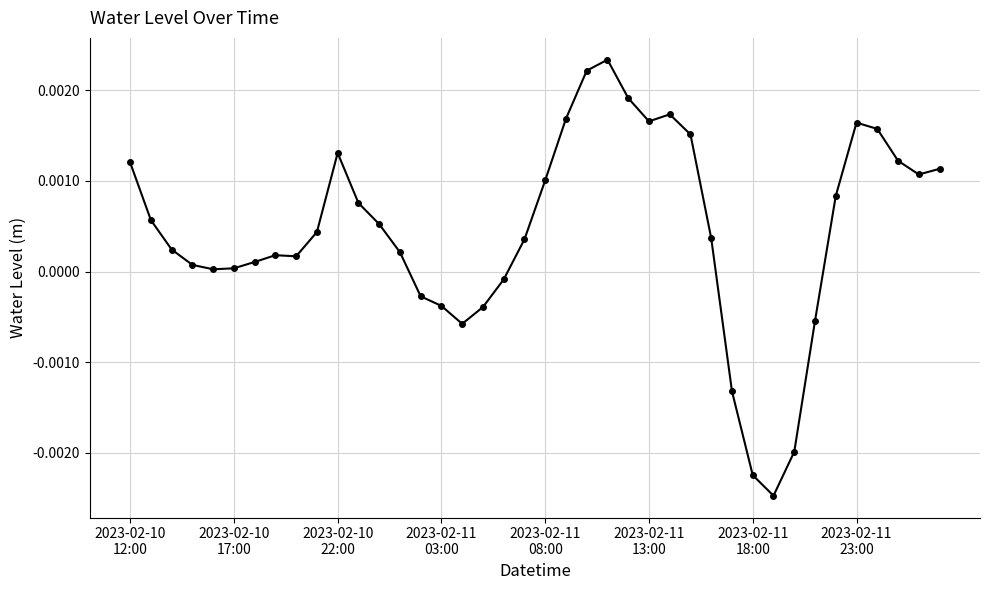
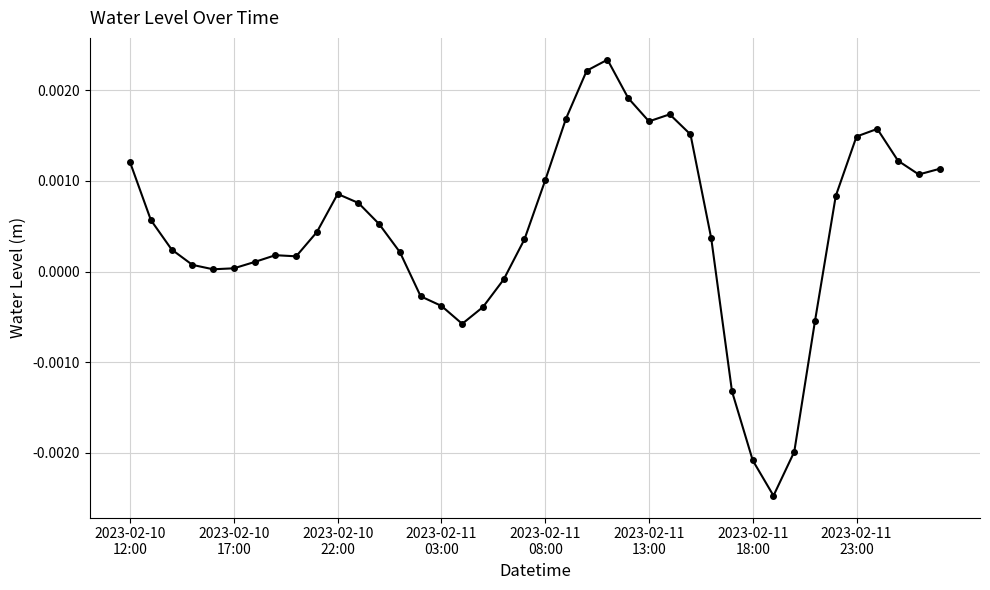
2023-02-10 22:00: 0.0013 -> 0.0009
2023-02-11 18:00: -0.0022 -> -0.0021
2023-02-11 23:00: 0.0016 -> 0.0015
